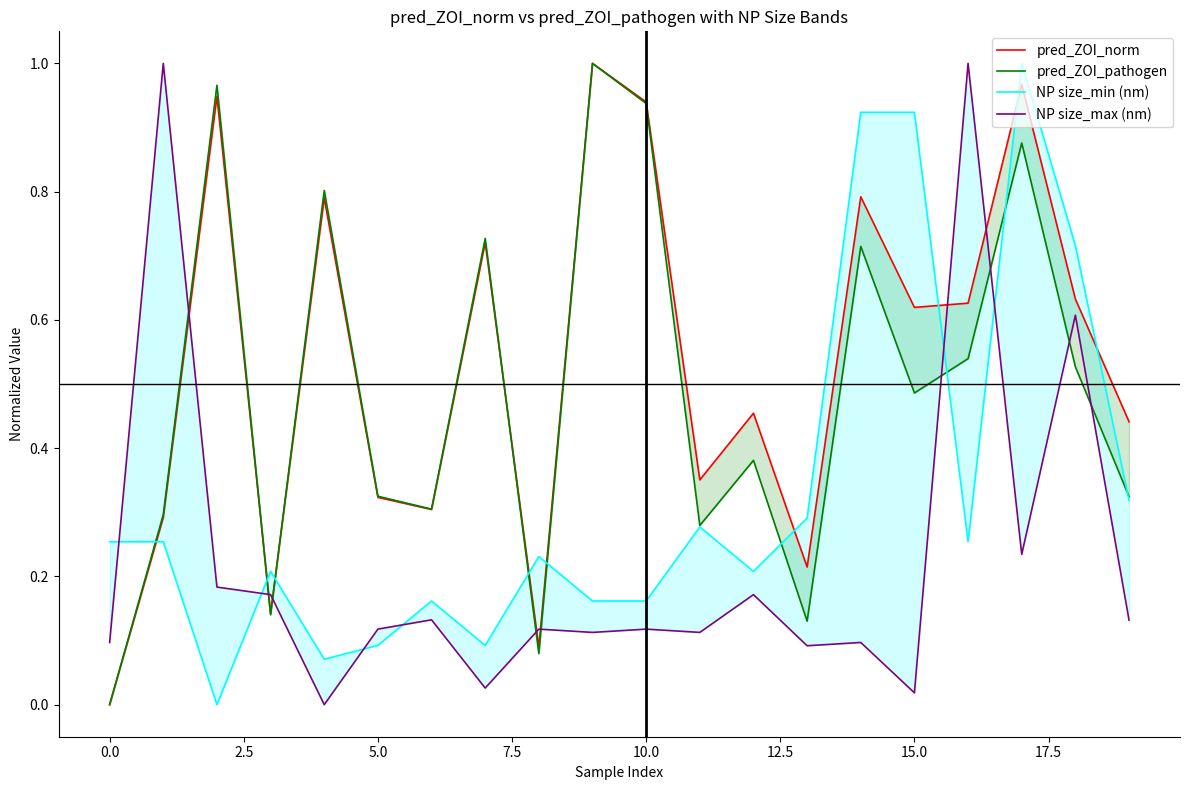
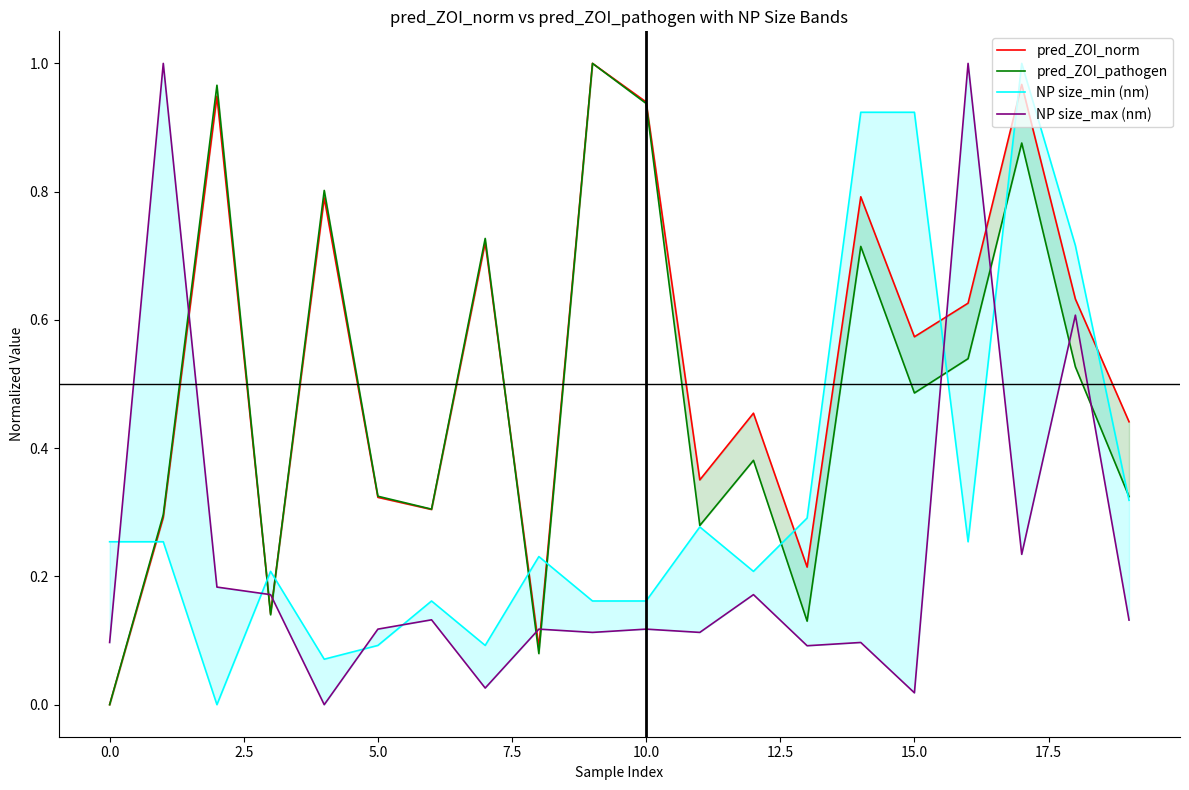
pred_ZOI_norm, 15.0: 0.62 -> 0.57
